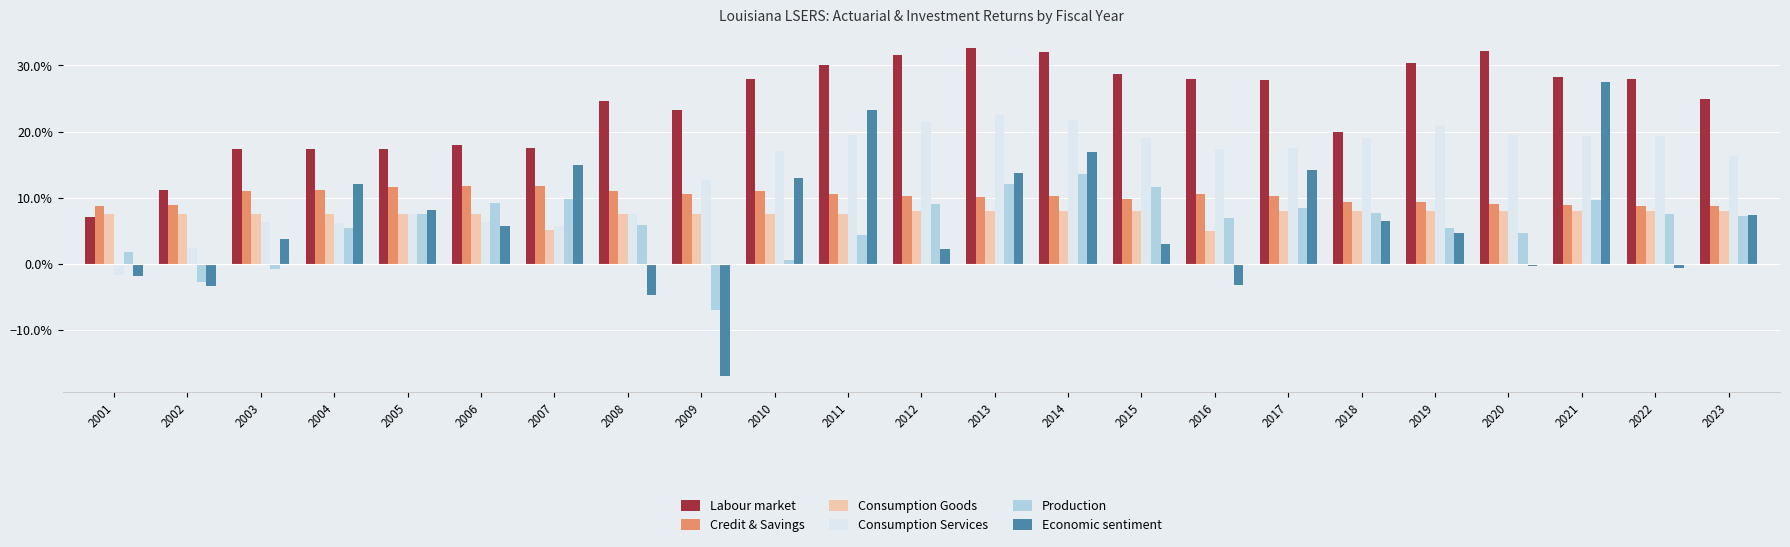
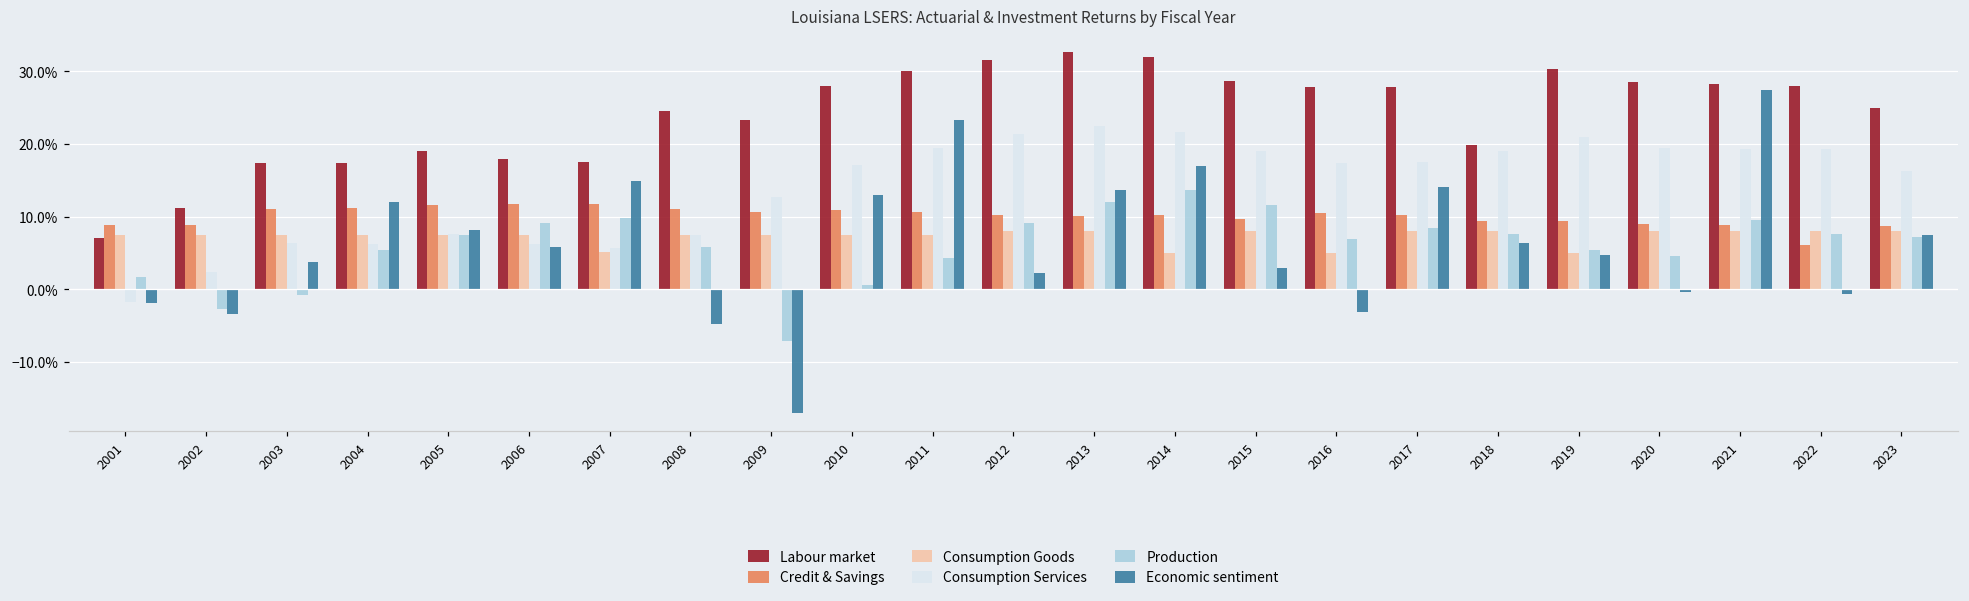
Labour market, 2005: 17% -> 19%
Consumption Goods, 2014: 8% -> 5%
Consumption Goods, 2019: 8% -> 5%
Labour market, 2020: 32% -> 28%
Credit & Savings, 2022: 9% -> 6%
